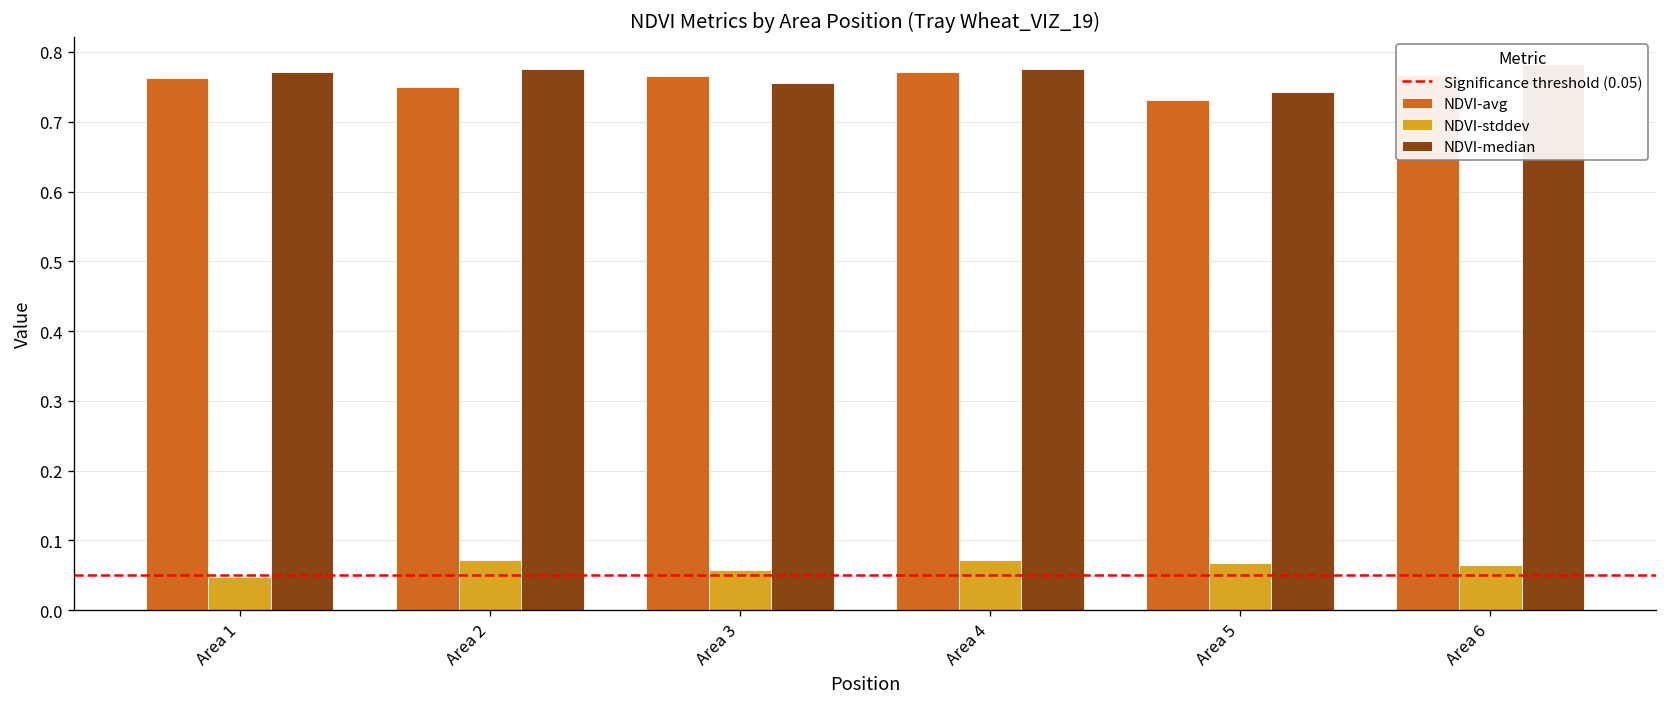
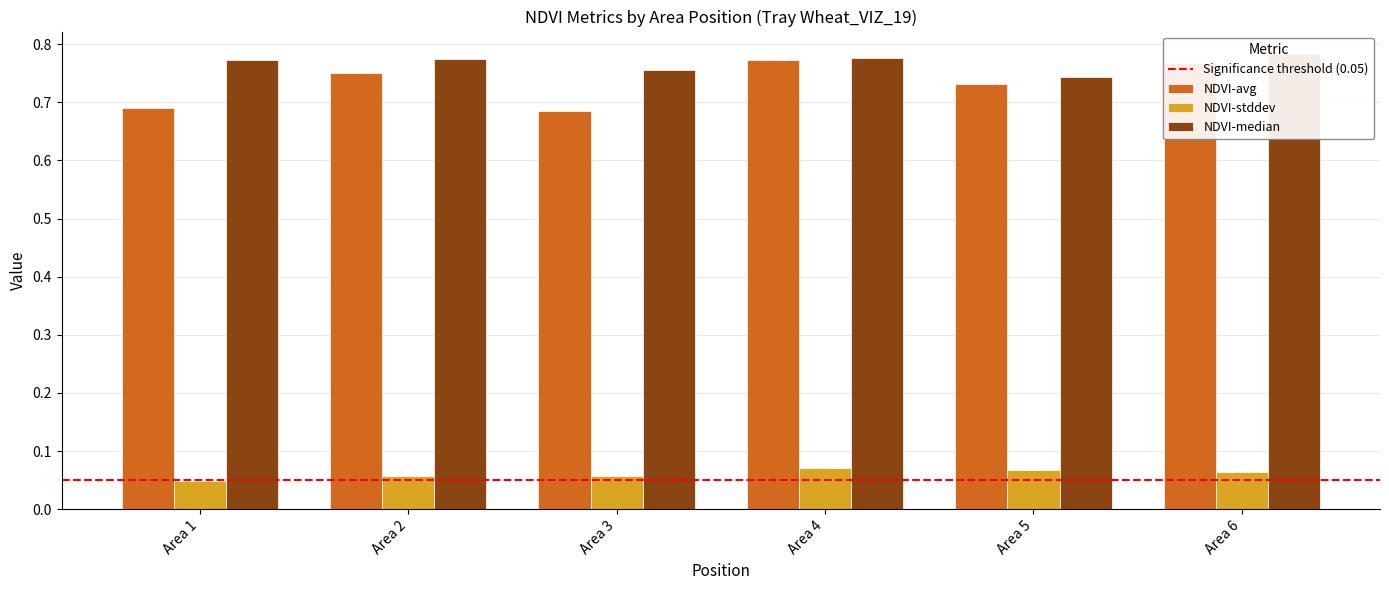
NDVI-avg, Area 1: 0.76 -> 0.69
NDVI-stddev, Area 2: 0.07 -> 0.06
NDVI-avg, Area 3: 0.77 -> 0.69
